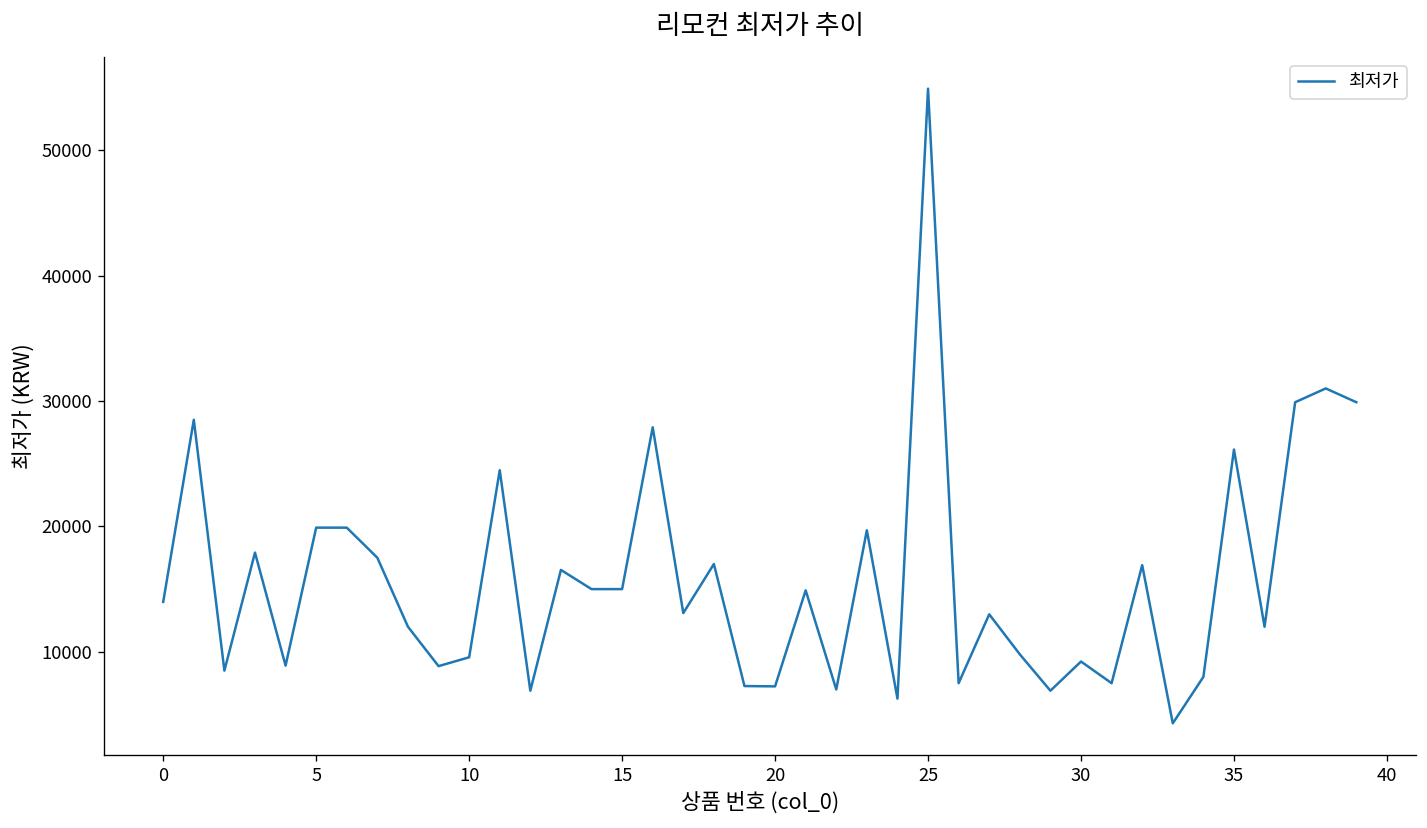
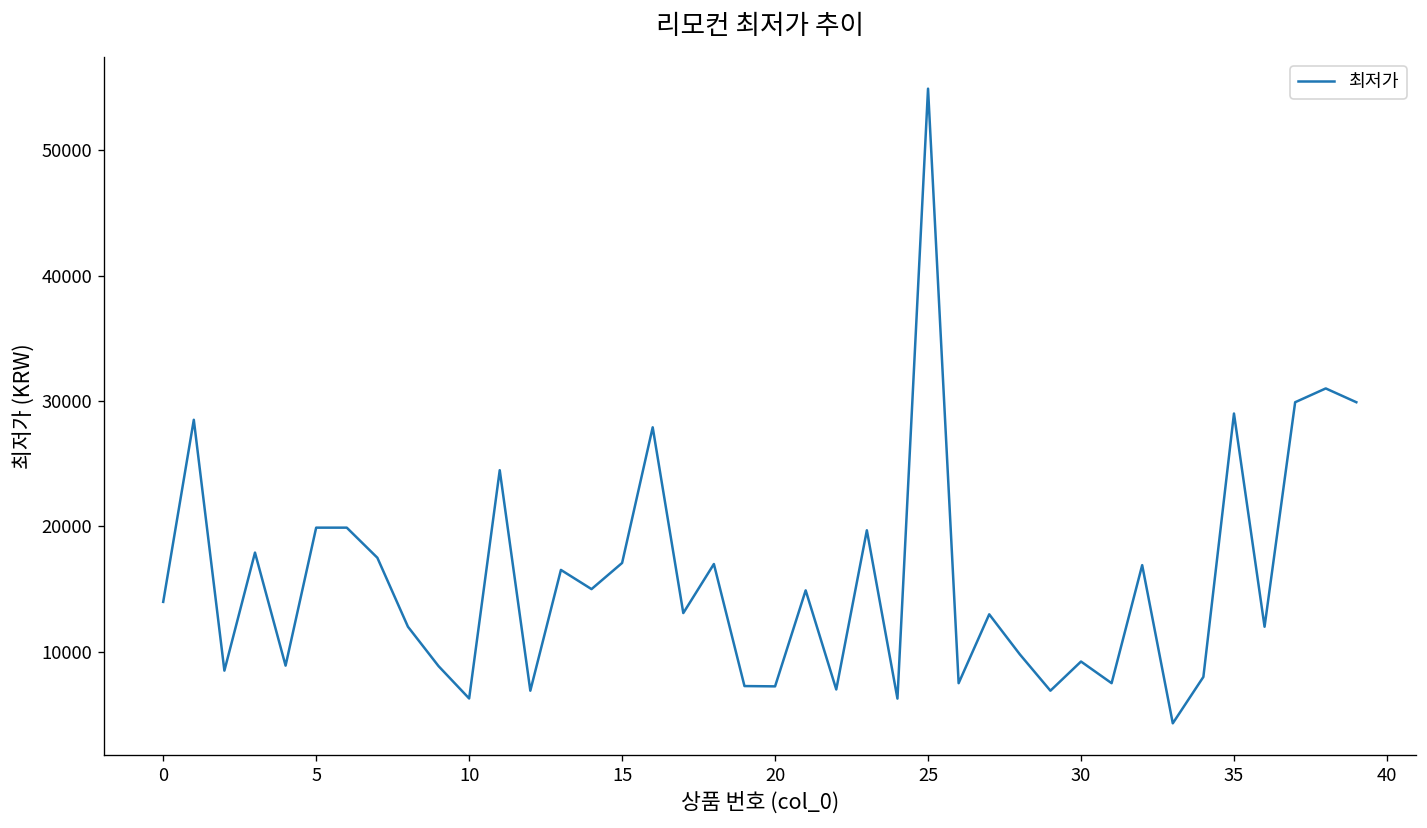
10: 9600 -> 6300
15: 15000 -> 17100
35: 26100 -> 29000
